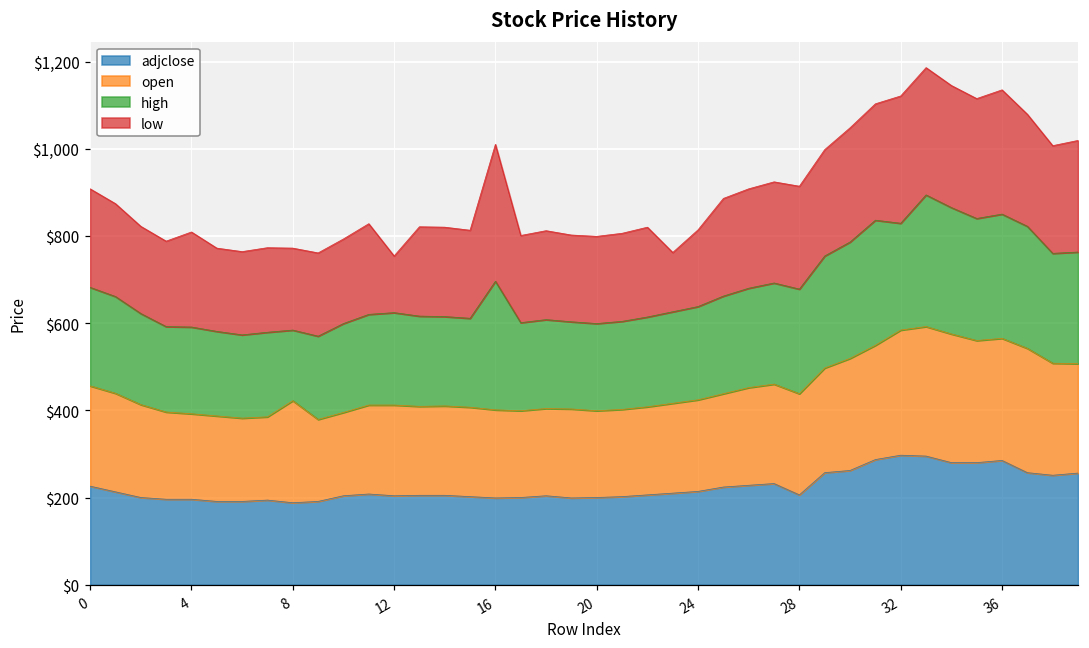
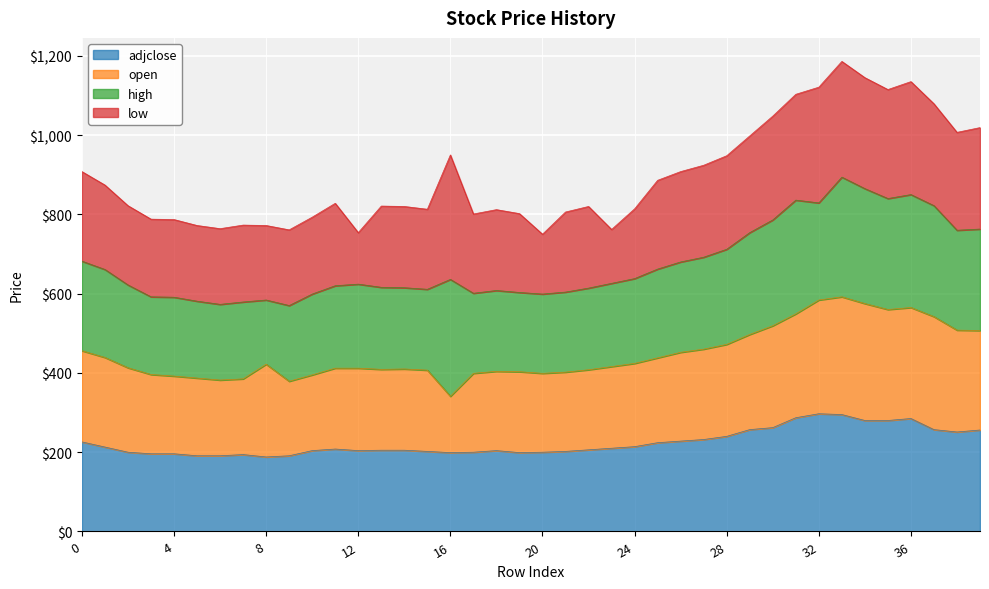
low, 4: $220 -> $200
open, 16: $200 -> $140
low, 20: $200 -> $150
adjclose, 28: $210 -> $240
